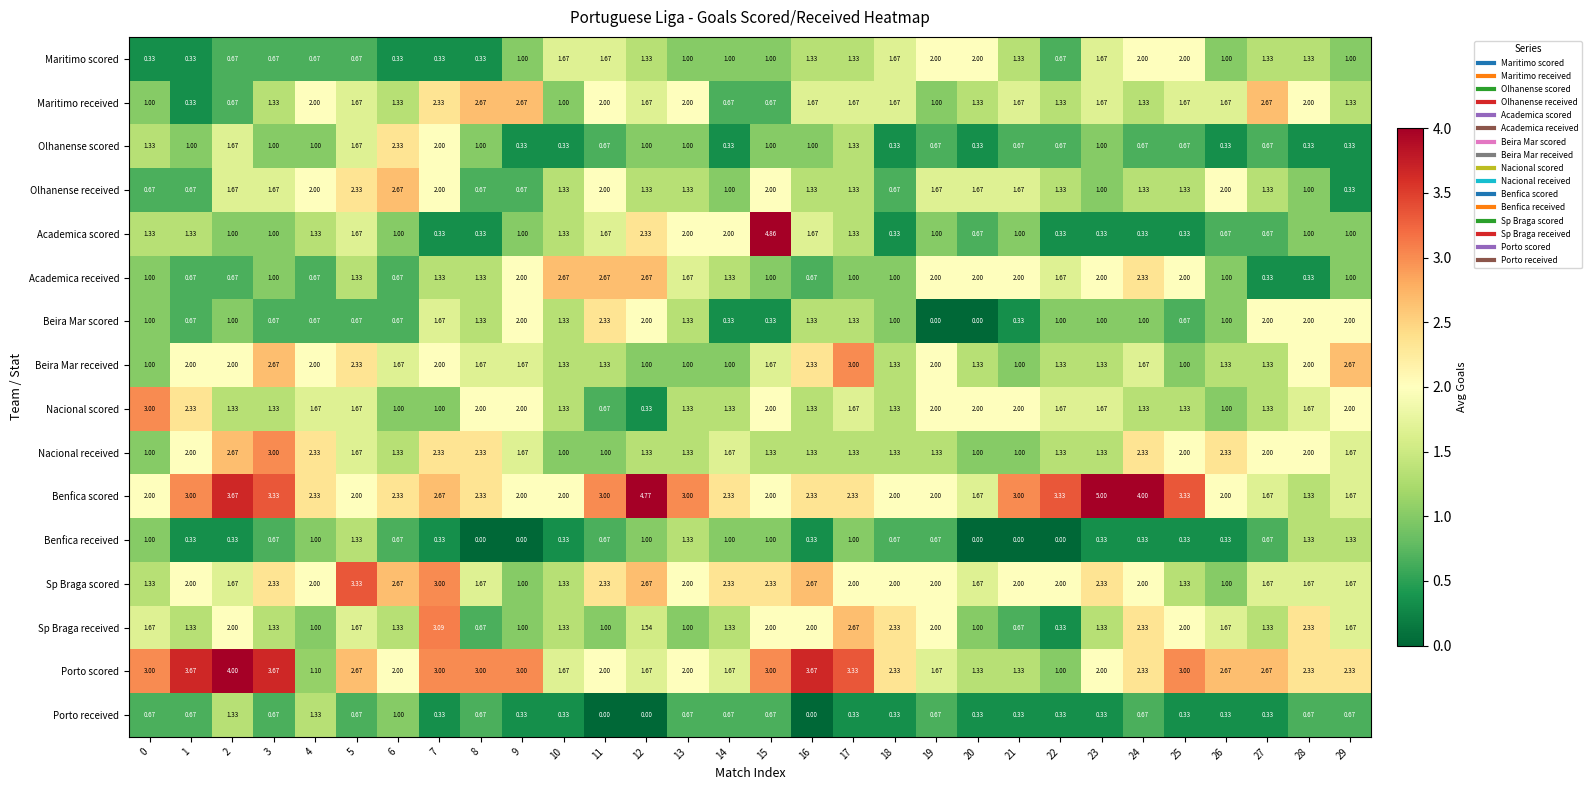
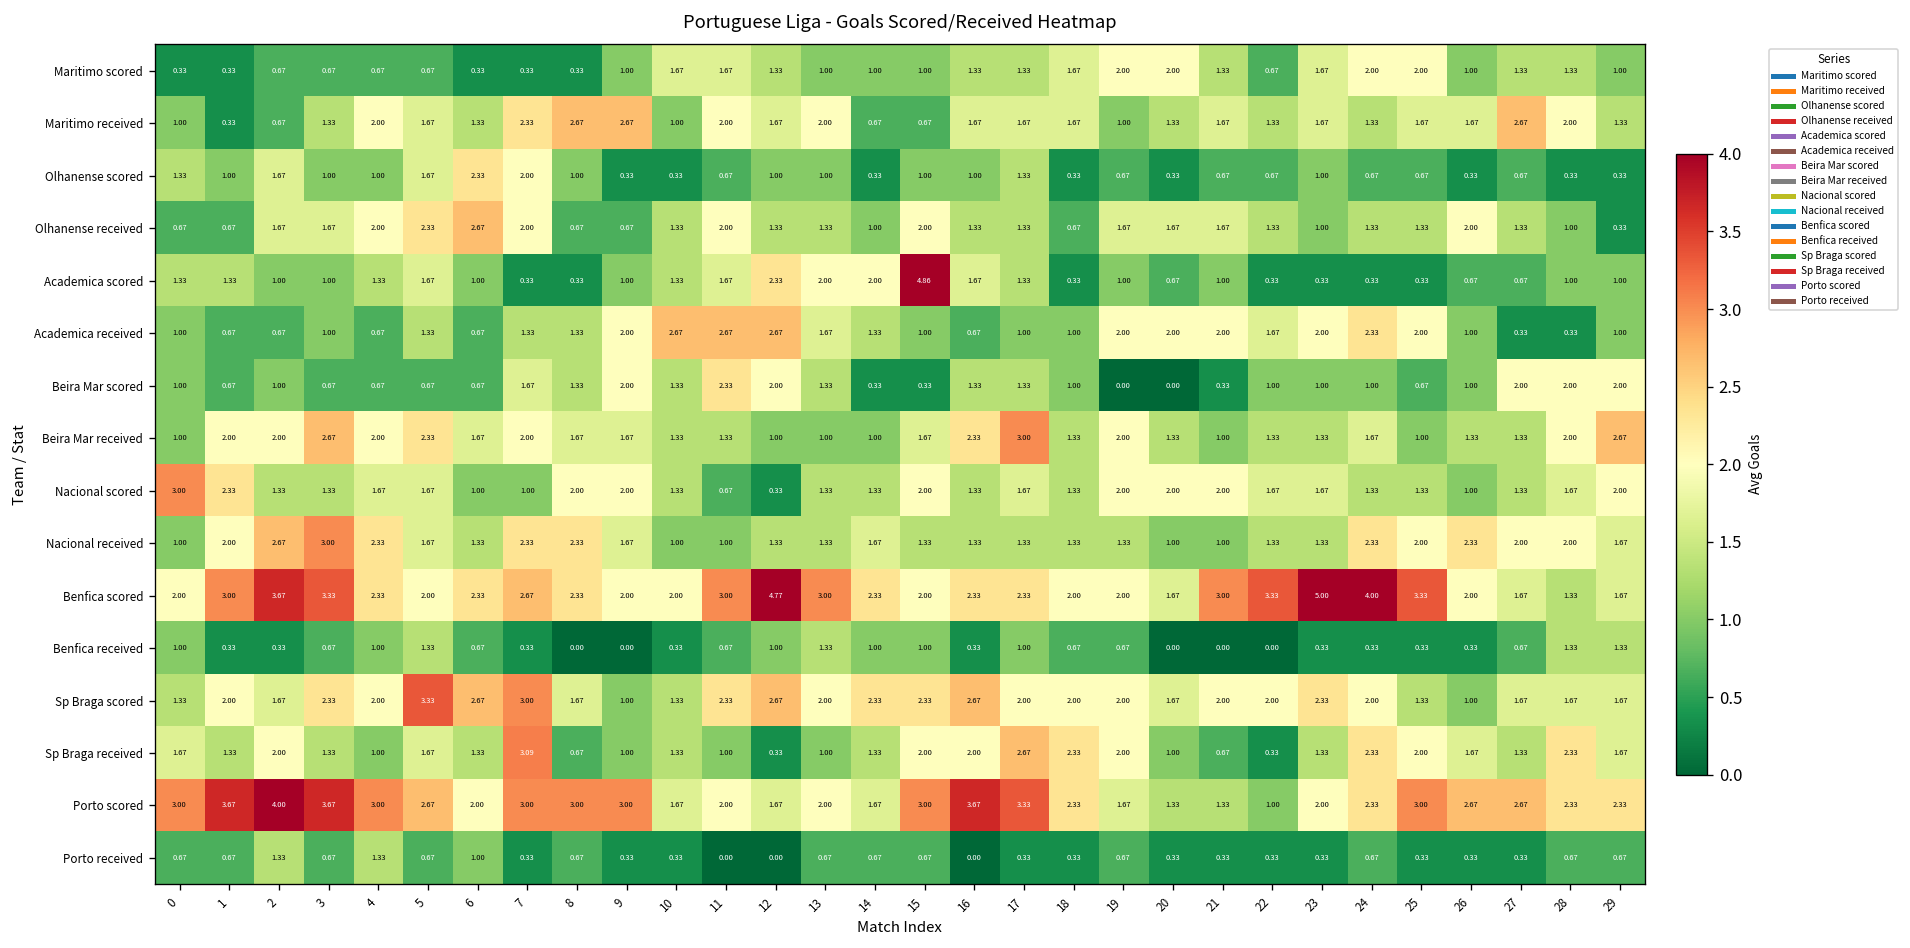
Sp Braga received, 12: 1.54 -> 0.33
Porto scored, 4: 1.10 -> 3.00
